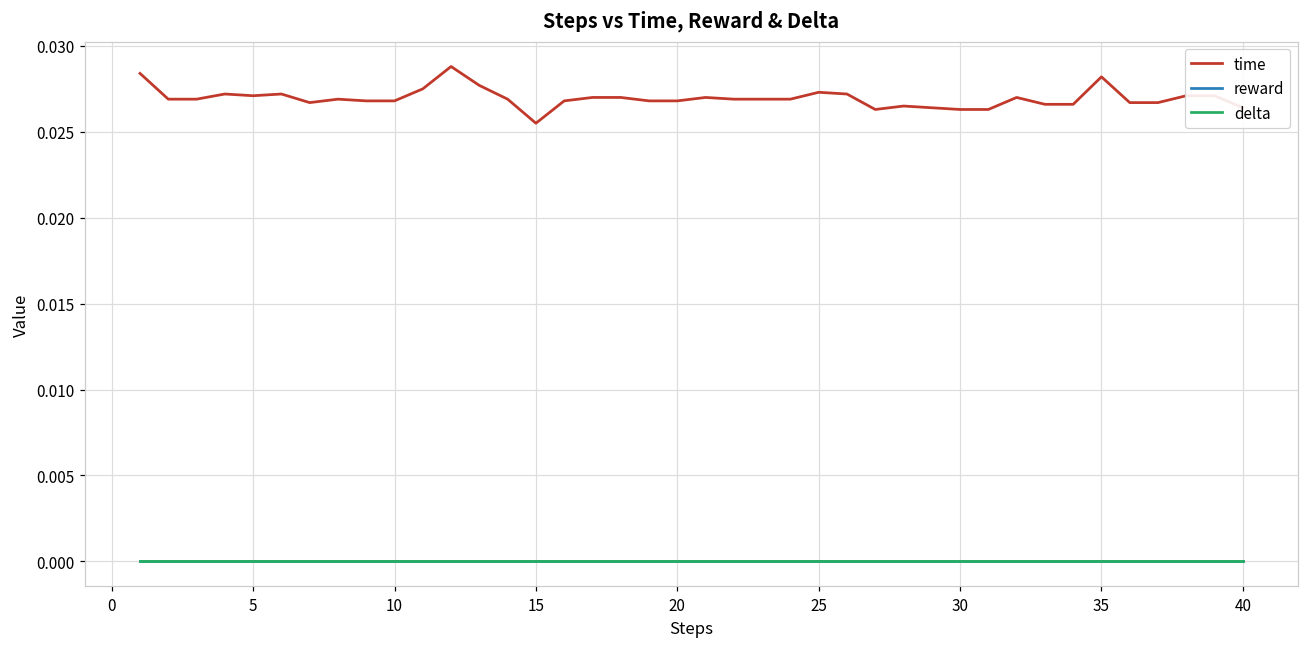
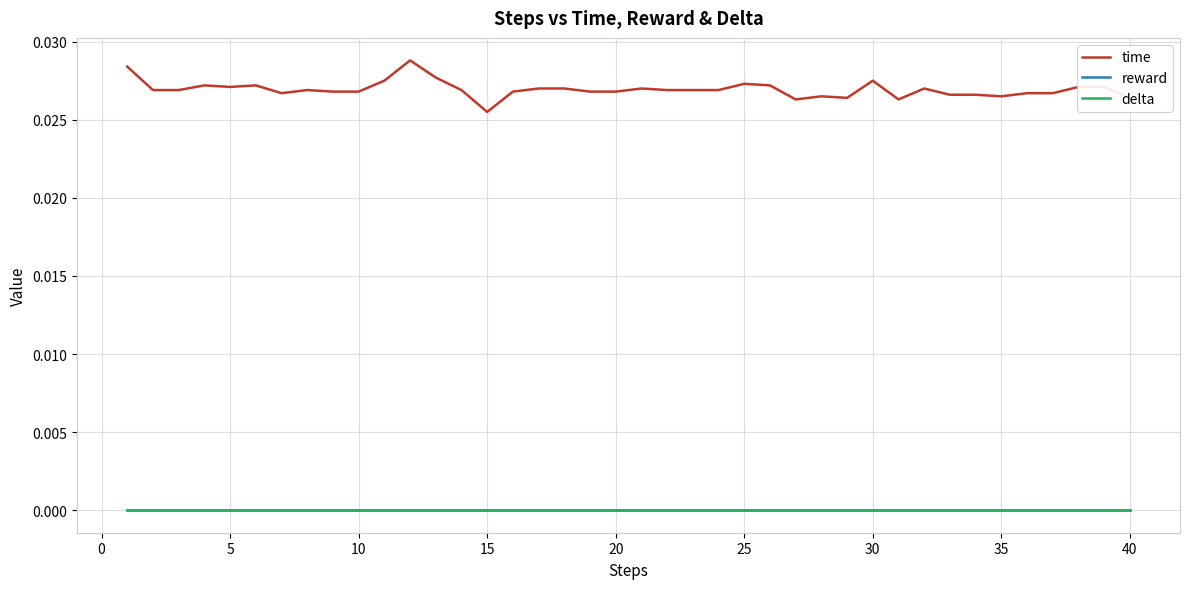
time, 30: 0.0263 -> 0.0275
time, 35: 0.0282 -> 0.0265
